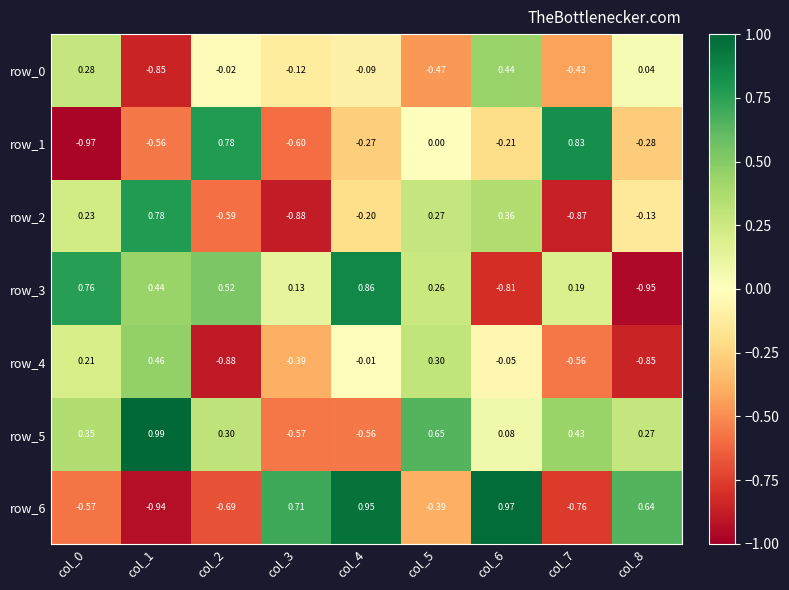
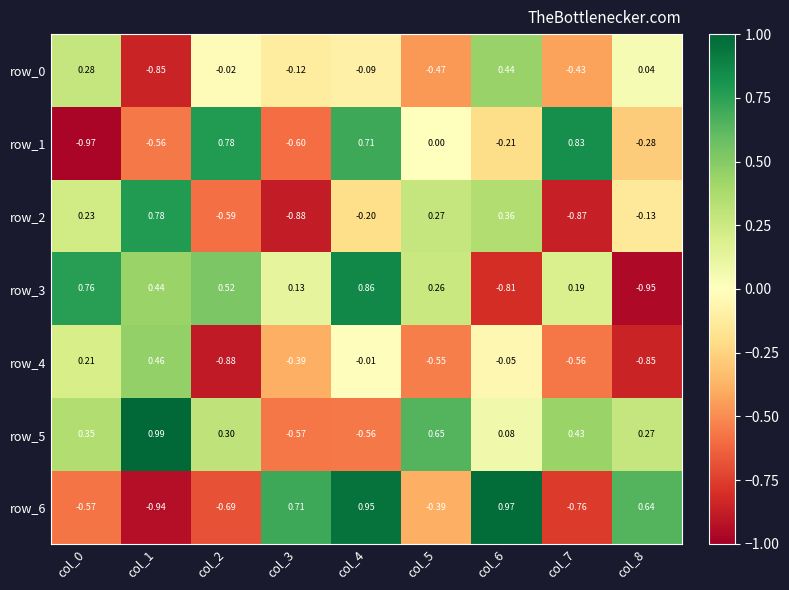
row_1, col_4: -0.27 -> 0.71
row_4, col_5: 0.30 -> -0.55
